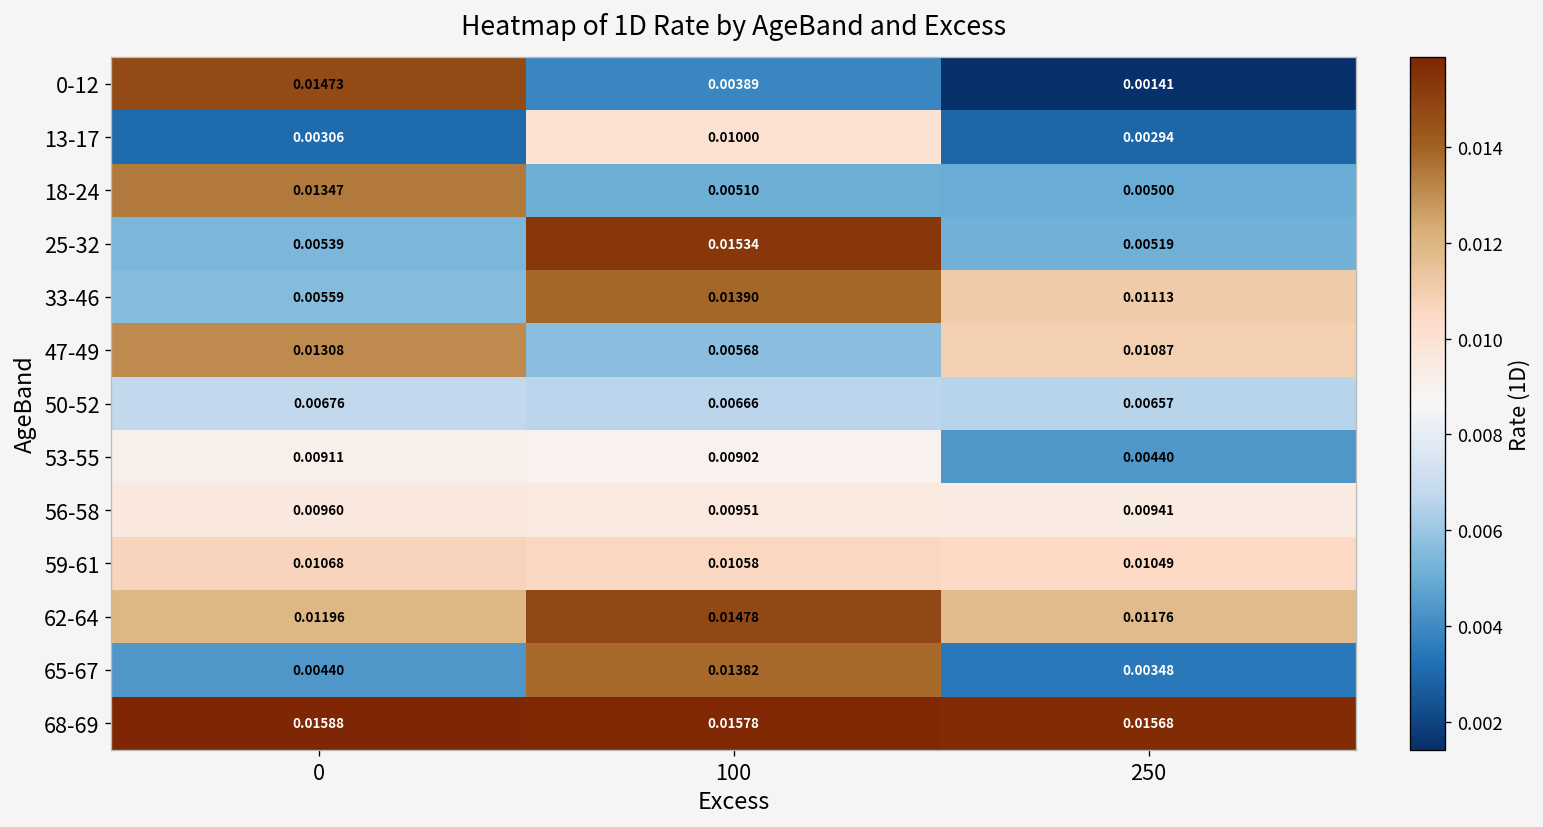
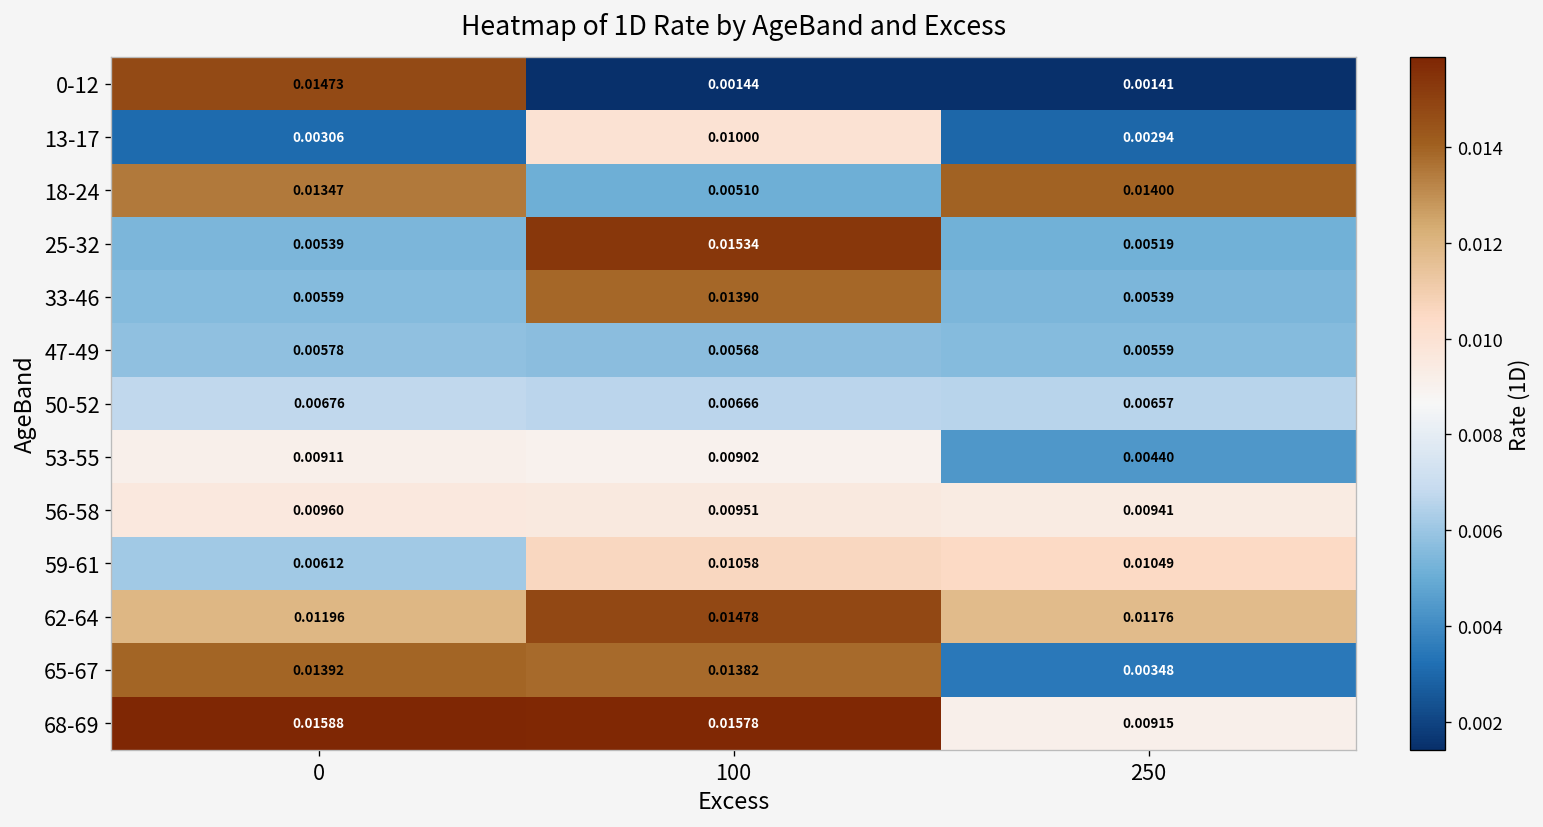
0-12, 100: 0.00389 -> 0.00144
18-24, 250: 0.00500 -> 0.01400
33-46, 250: 0.01113 -> 0.00539
47-49, 0: 0.01308 -> 0.00578
47-49, 250: 0.01087 -> 0.00559
59-61, 0: 0.01068 -> 0.00612
65-67, 0: 0.00440 -> 0.01392
68-69, 250: 0.01568 -> 0.00915
